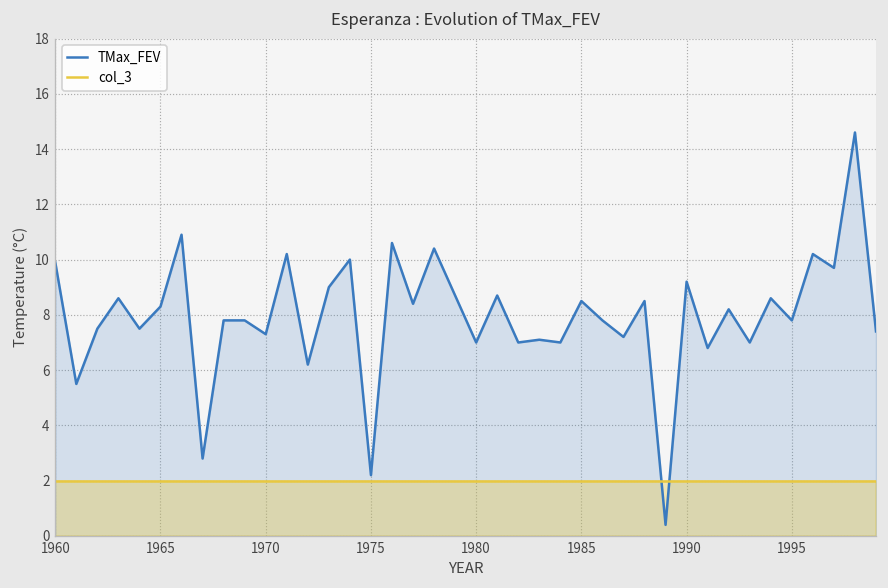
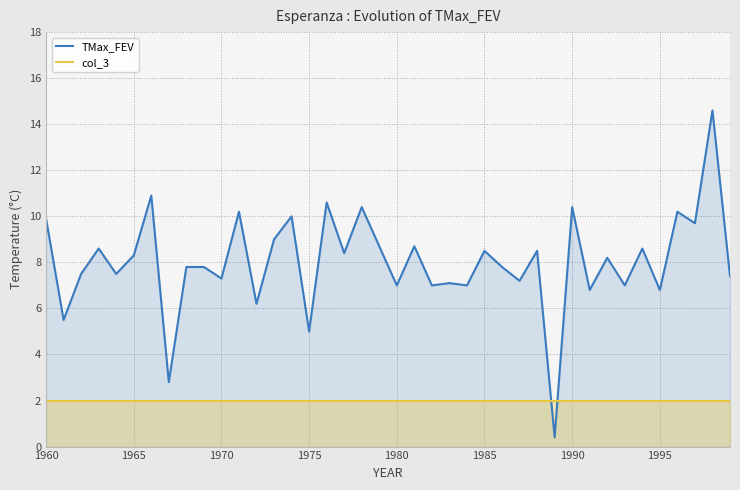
TMax_FEV, 1975: 2.2 -> 5.0
TMax_FEV, 1990: 9.2 -> 10.4
TMax_FEV, 1995: 7.8 -> 6.8
